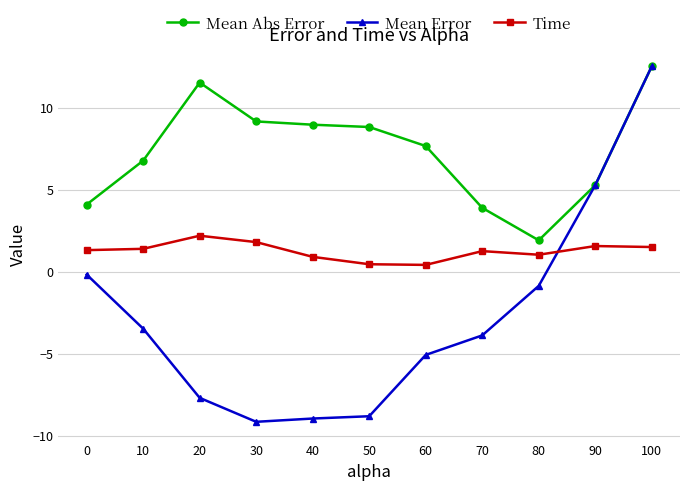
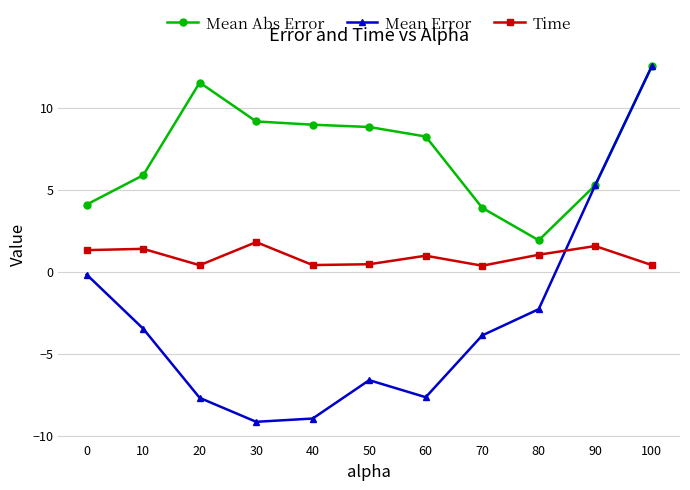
Mean Abs Error, 10: 6.8 -> 5.9
Time, 20: 2.2 -> 0.4
Time, 40: 0.9 -> 0.4
Mean Error, 50: -8.8 -> -6.6
Mean Abs Error, 60: 7.7 -> 8.2
Mean Error, 60: -5.1 -> -7.7
Time, 60: 0.4 -> 1.0
Time, 70: 1.3 -> 0.4
Mean Error, 80: -0.9 -> -2.3
Time, 100: 1.5 -> 0.4
